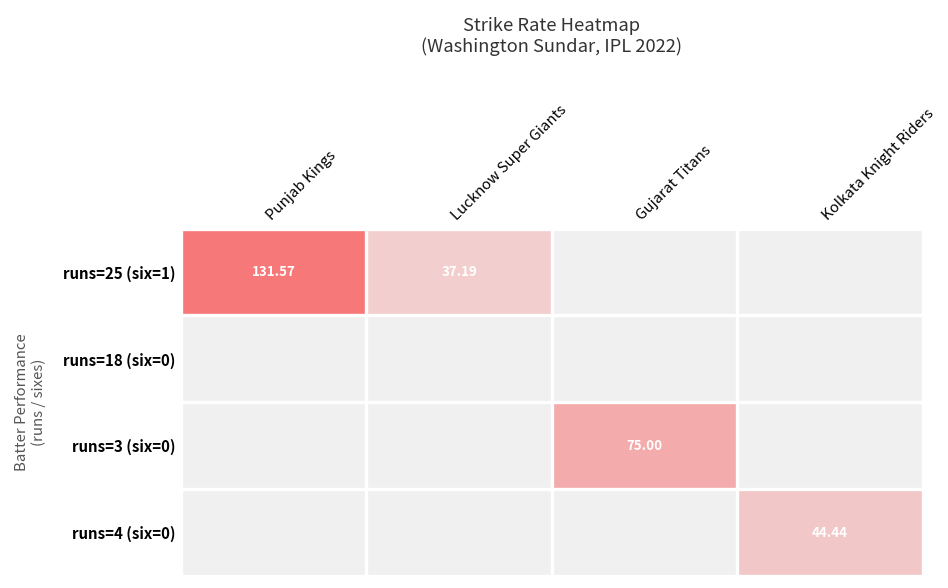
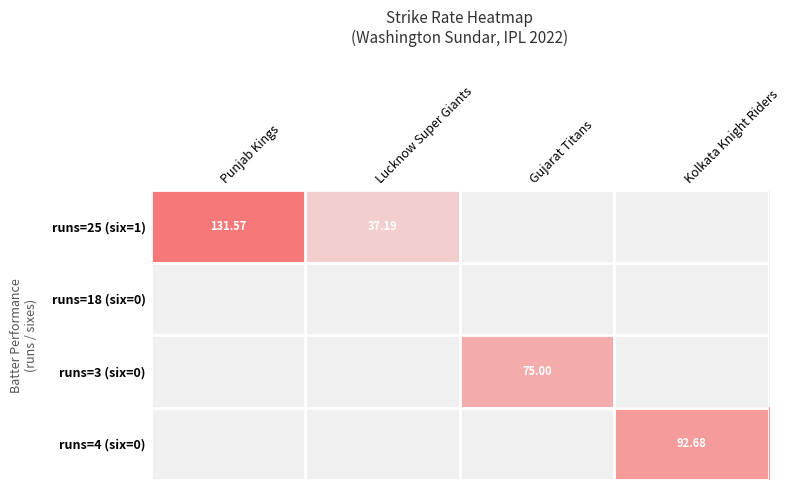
runs=4 (six=0), Kolkata Knight Riders: 44.44 -> 92.68
